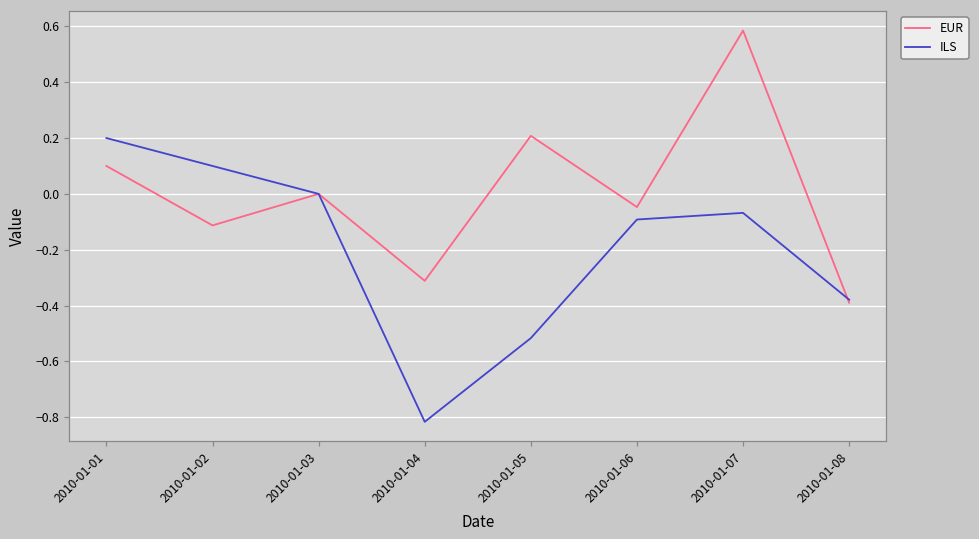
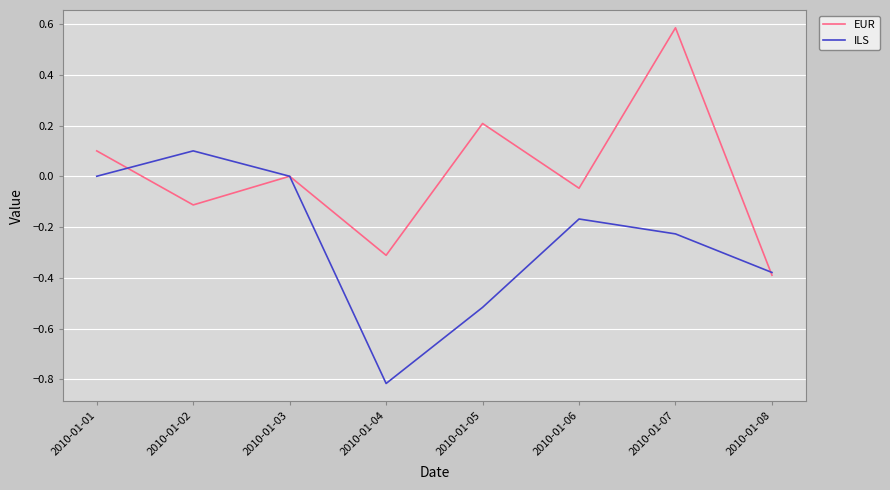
ILS, 2010-01-01: 0.2 -> 0.0
ILS, 2010-01-06: -0.09 -> -0.17
ILS, 2010-01-07: -0.07 -> -0.23
